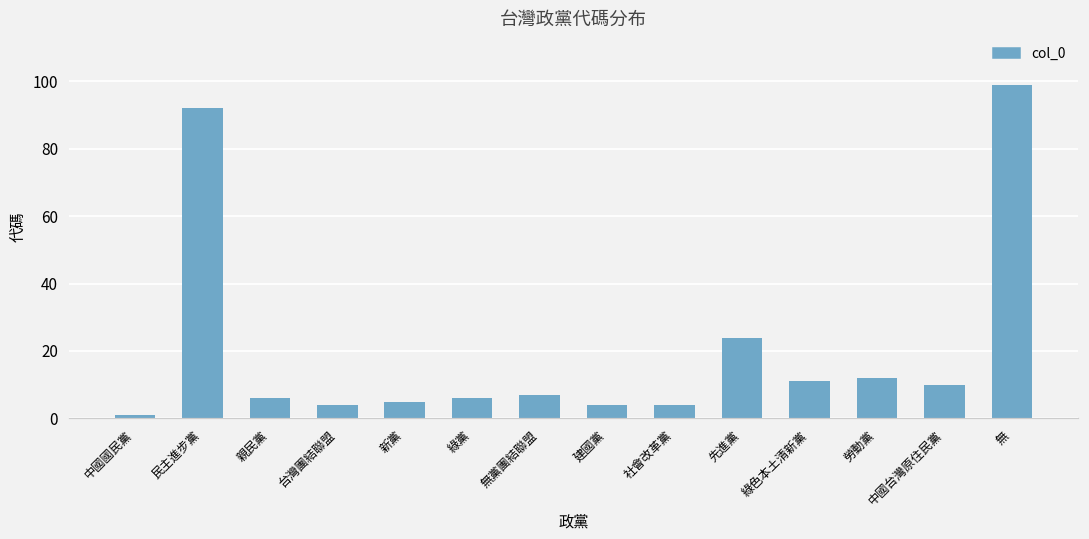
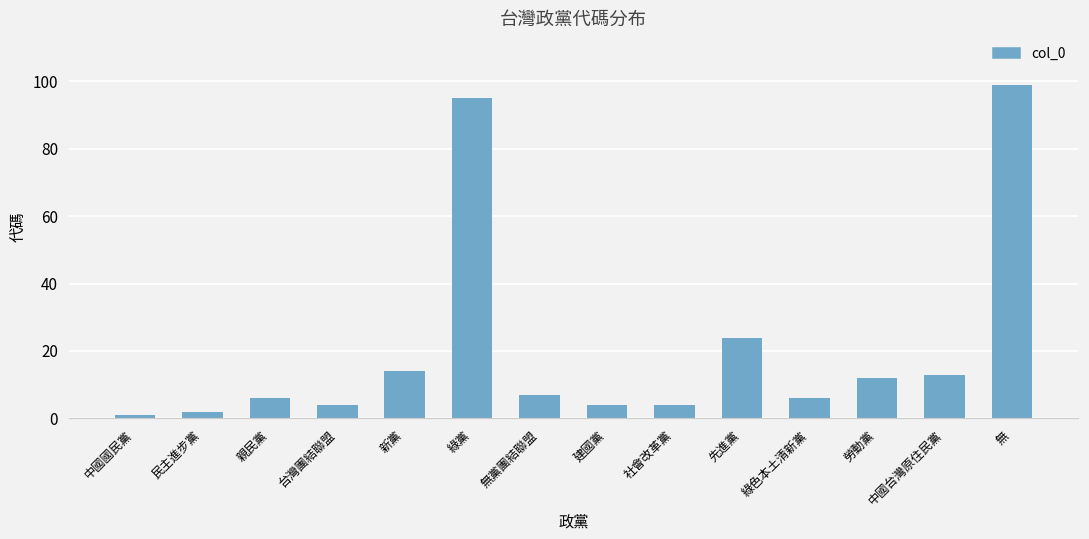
民主進步黨: 92 -> 2
新黨: 5 -> 14
綠黨: 6 -> 95
綠色本土清新黨: 11 -> 6
中國台灣原住民黨: 10 -> 13
